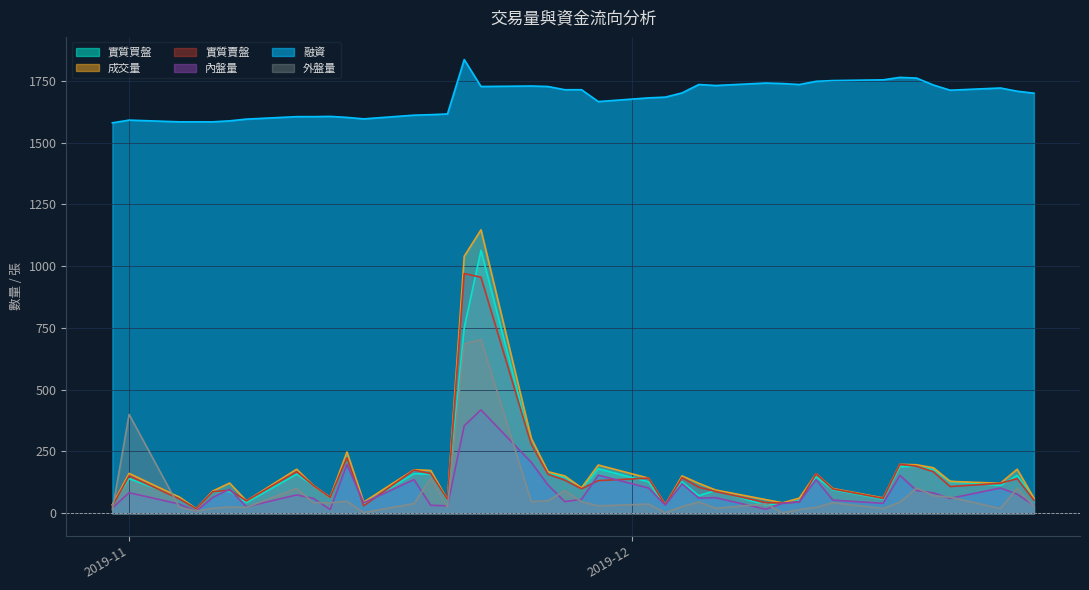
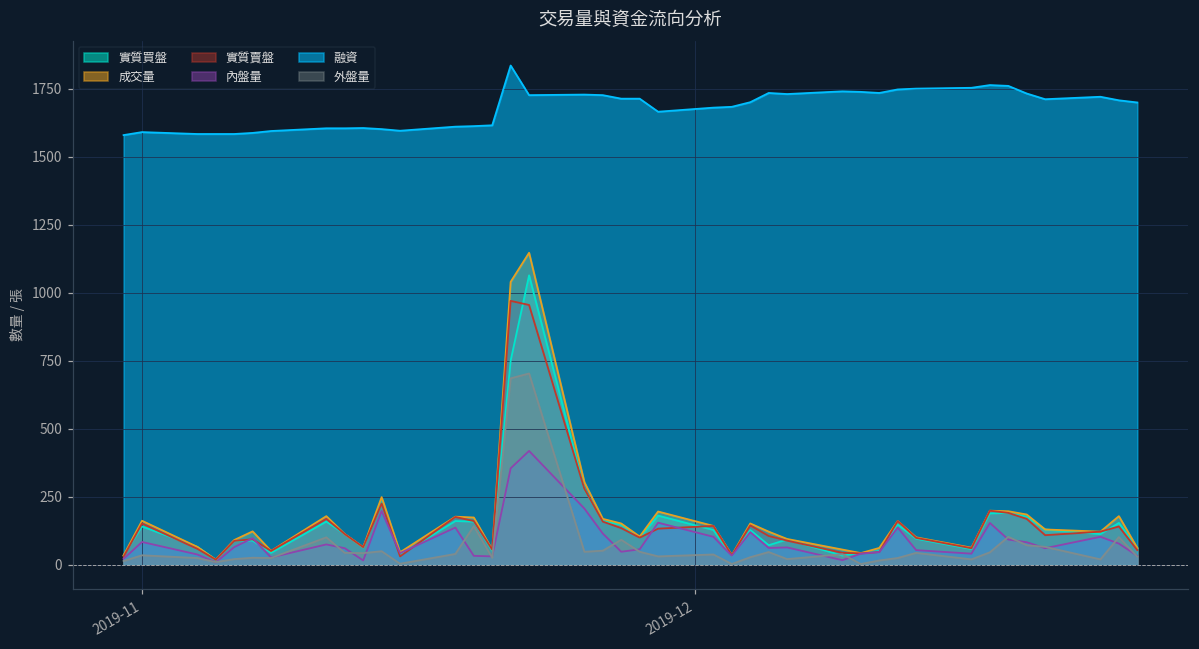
外盤量, 2019-11: 400 -> 30
